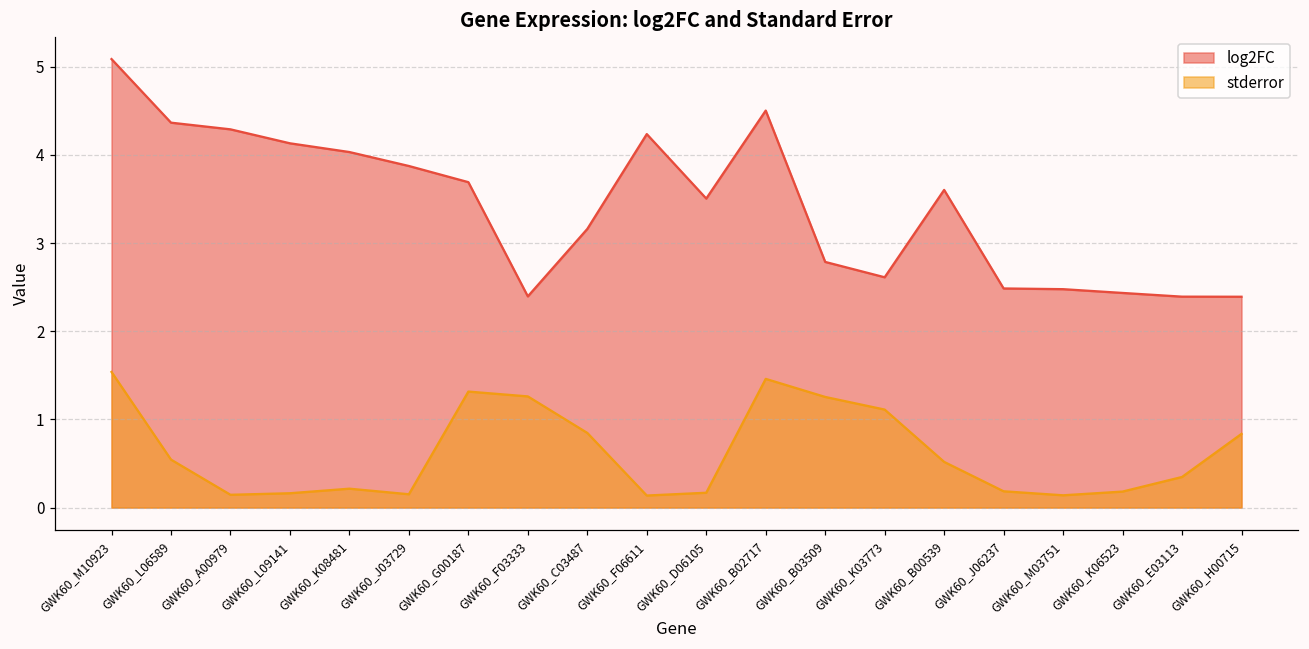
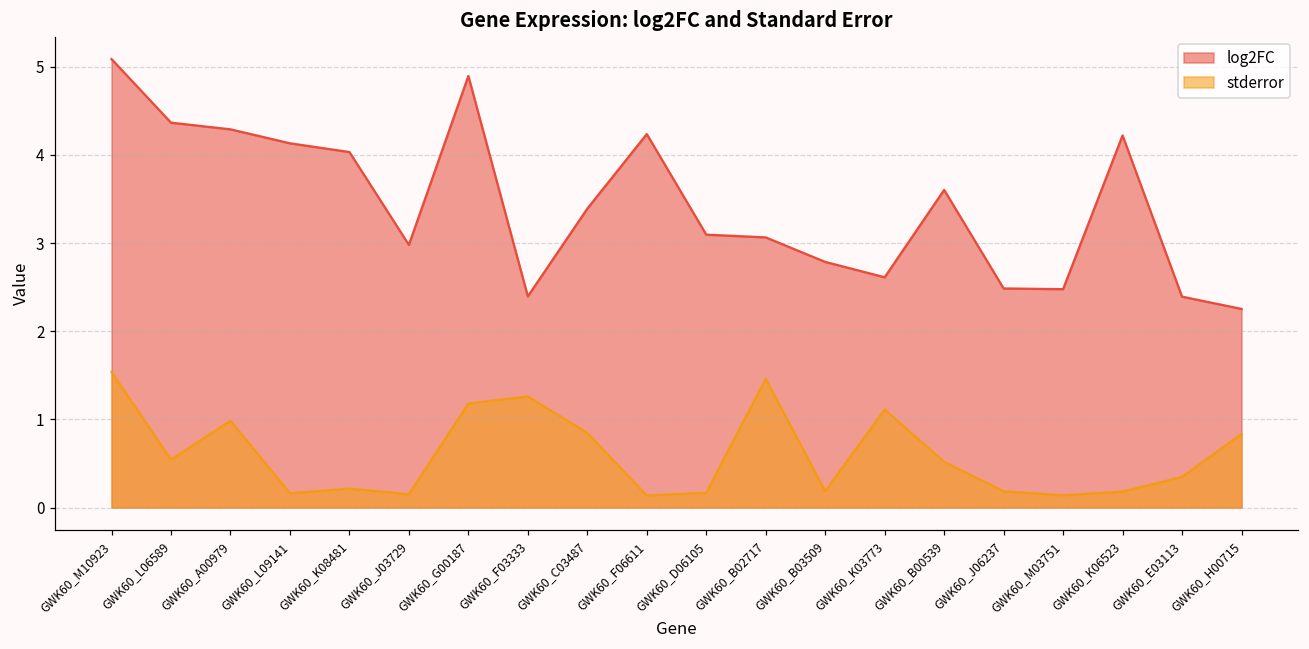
stderror, GWK60_A00979: 0.1 -> 1.0
log2FC, GWK60_J03729: 3.9 -> 3.0
log2FC, GWK60_G00187: 3.7 -> 4.9
stderror, GWK60_G00187: 1.3 -> 1.2
log2FC, GWK60_C03487: 3.2 -> 3.4
log2FC, GWK60_D06105: 3.5 -> 3.1
log2FC, GWK60_B02717: 4.5 -> 3.1
stderror, GWK60_B03509: 1.3 -> 0.2
log2FC, GWK60_K06523: 2.4 -> 4.2
log2FC, GWK60_H00715: 2.4 -> 2.3
